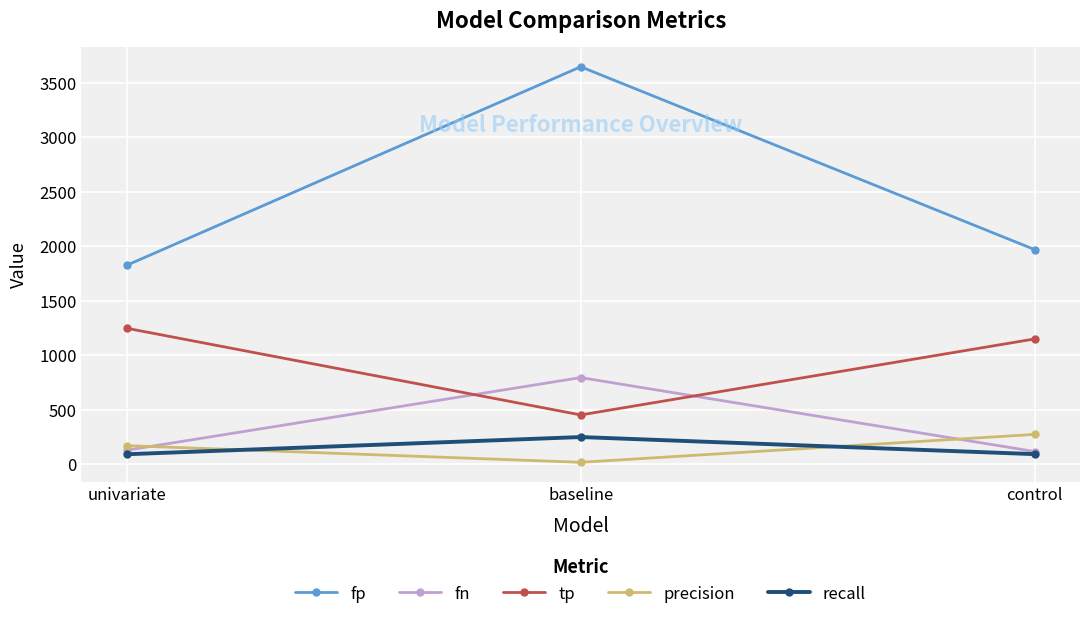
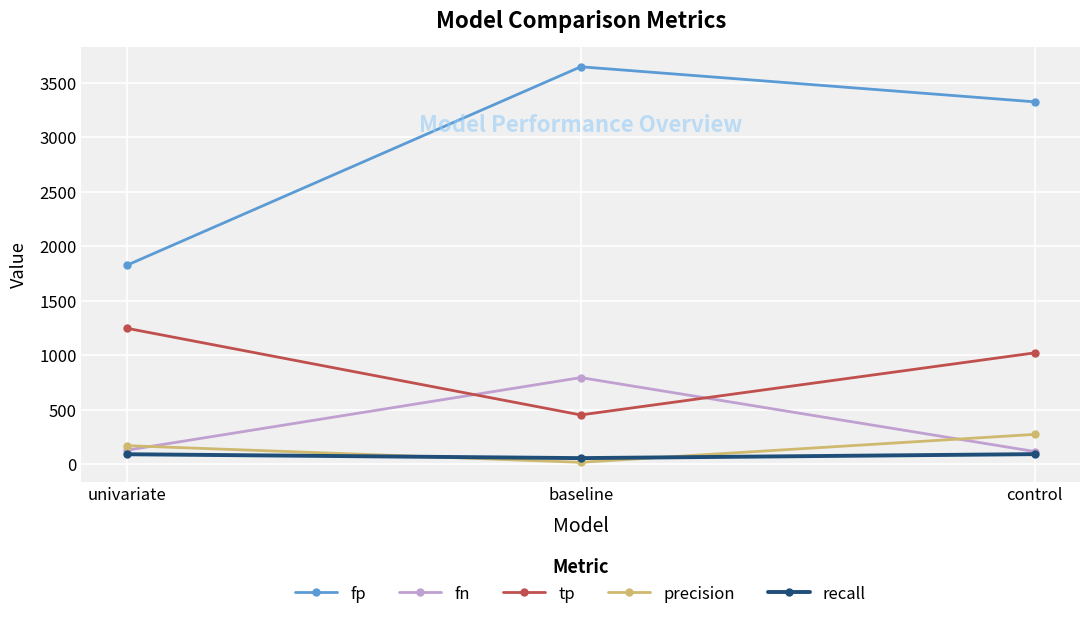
recall, baseline: 250 -> 50
fp, control: 1970 -> 3330
tp, control: 1150 -> 1020
